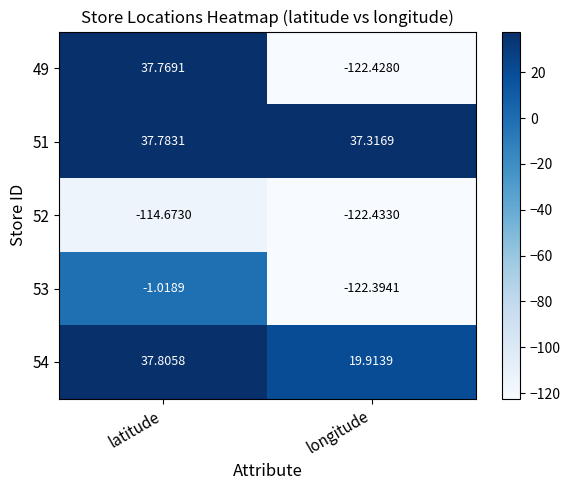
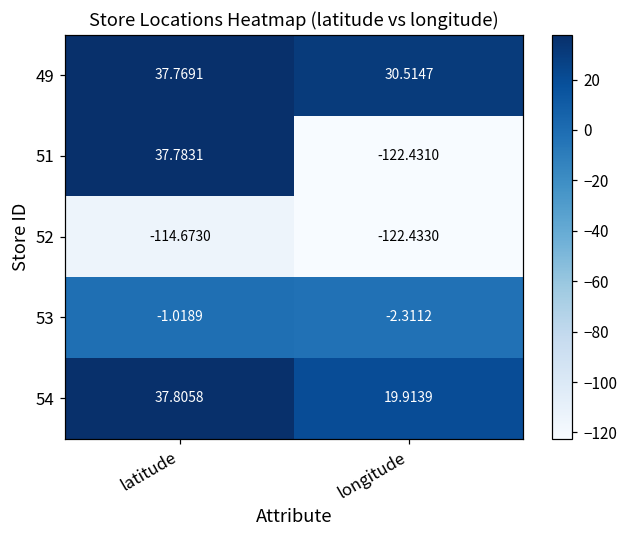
49, longitude: -122.4280 -> 30.5147
51, longitude: 37.3169 -> -122.4310
53, longitude: -122.3941 -> -2.3112
